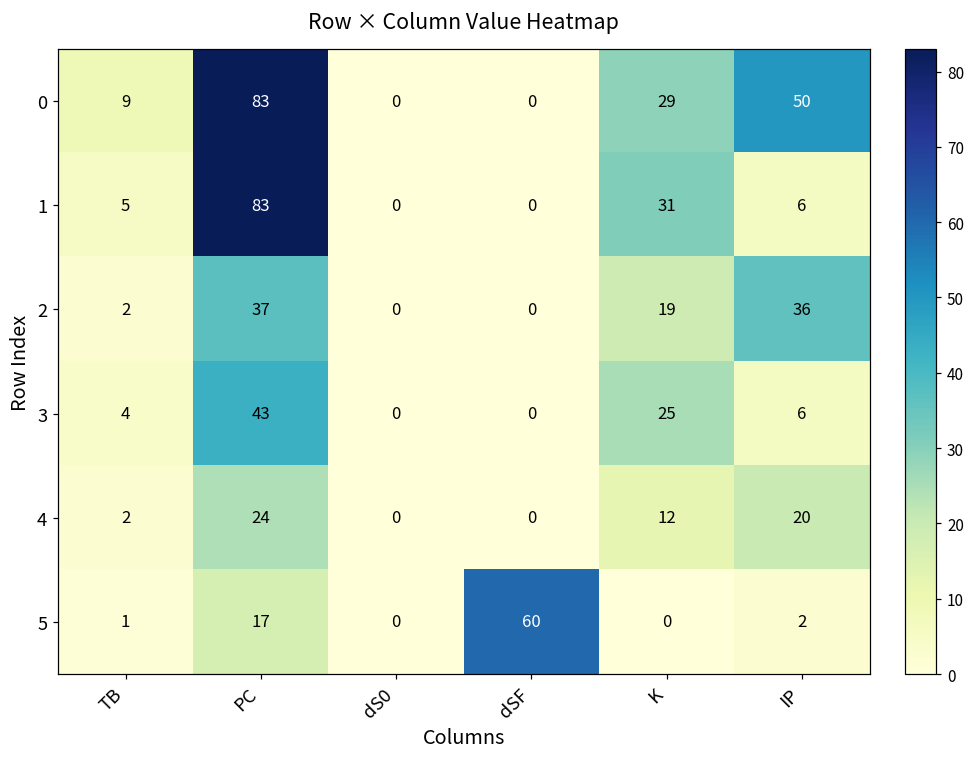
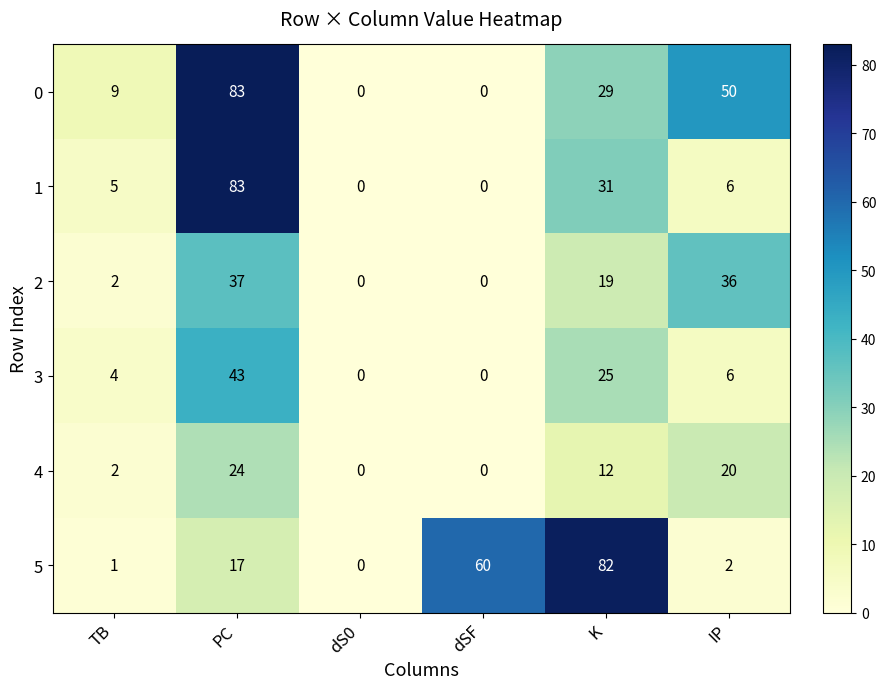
5, K: 0 -> 82
